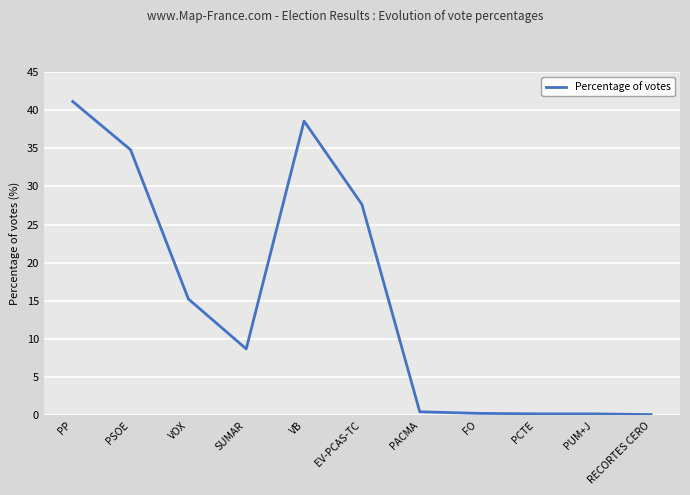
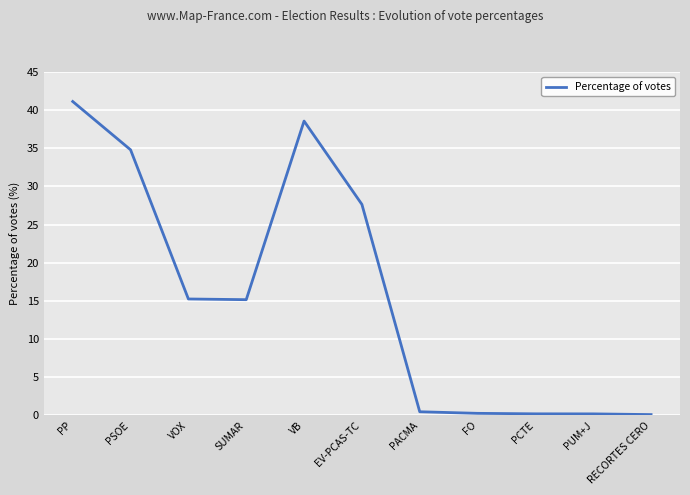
SUMAR: 9 -> 15
